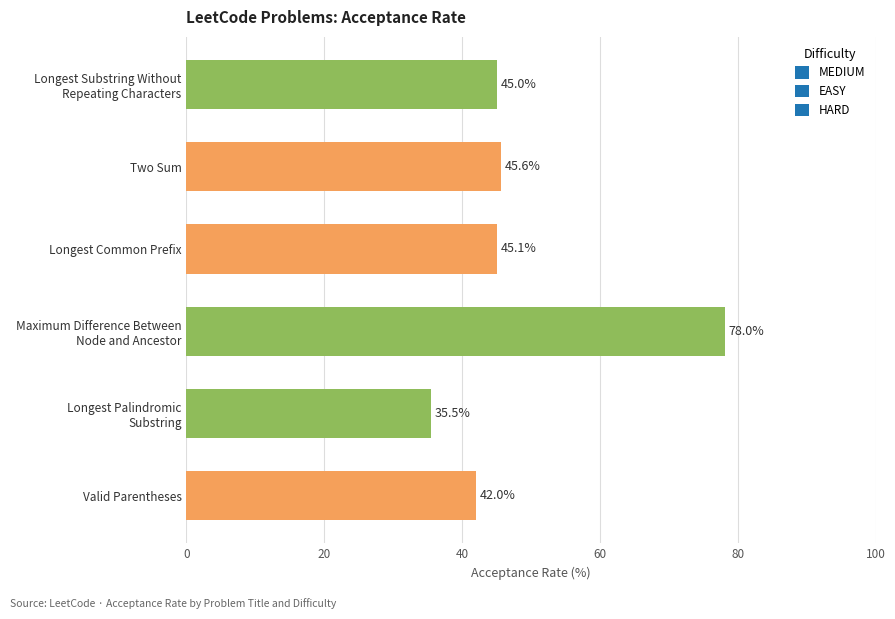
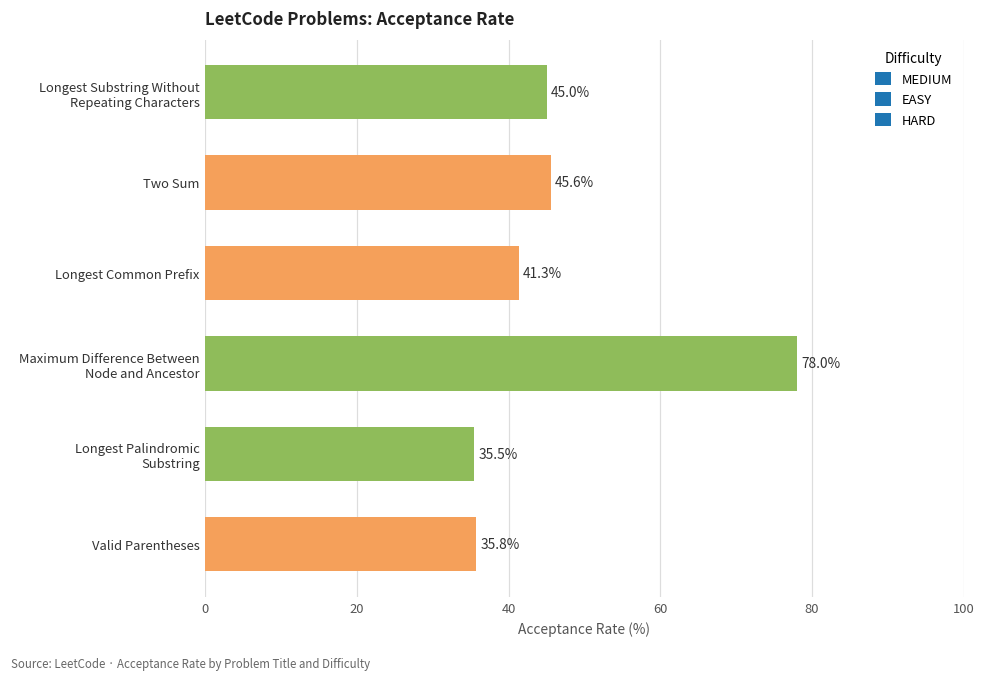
Longest Common Prefix: 45.1% -> 41.3%
Valid Parentheses: 42.0% -> 35.8%
